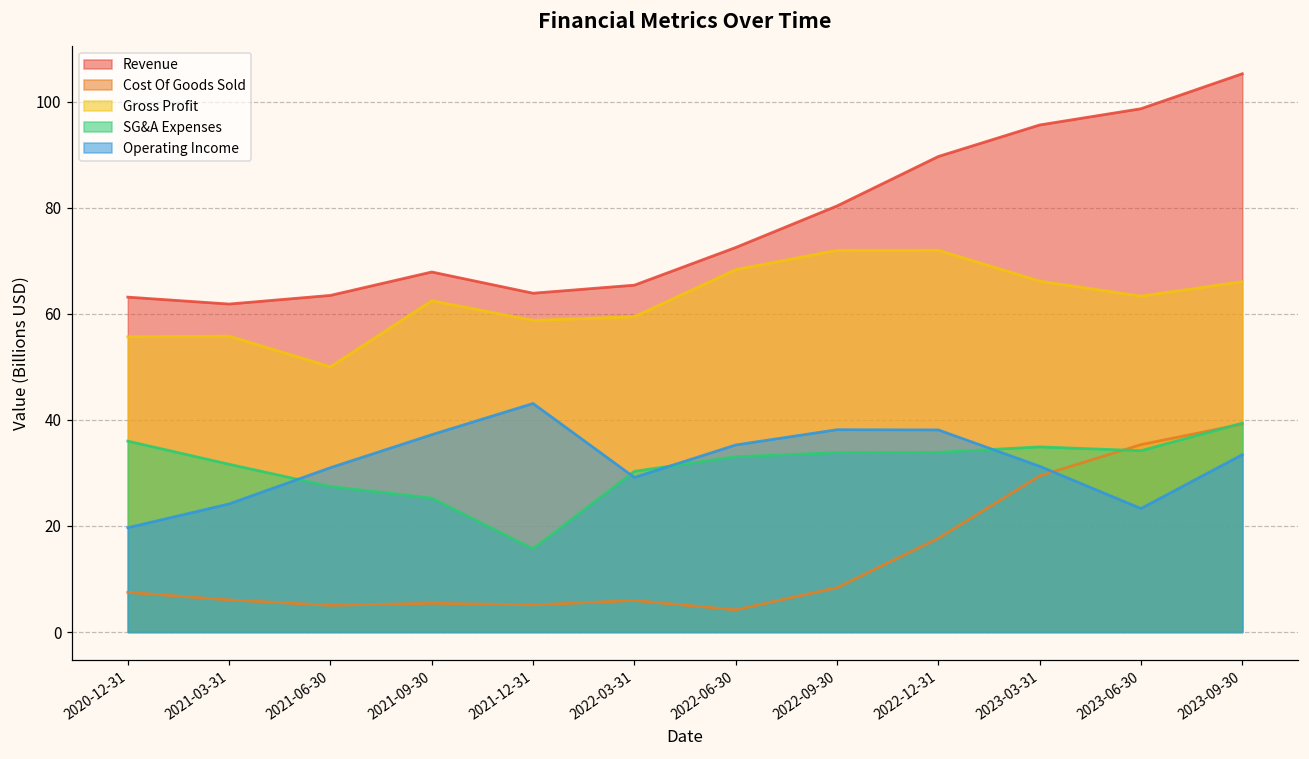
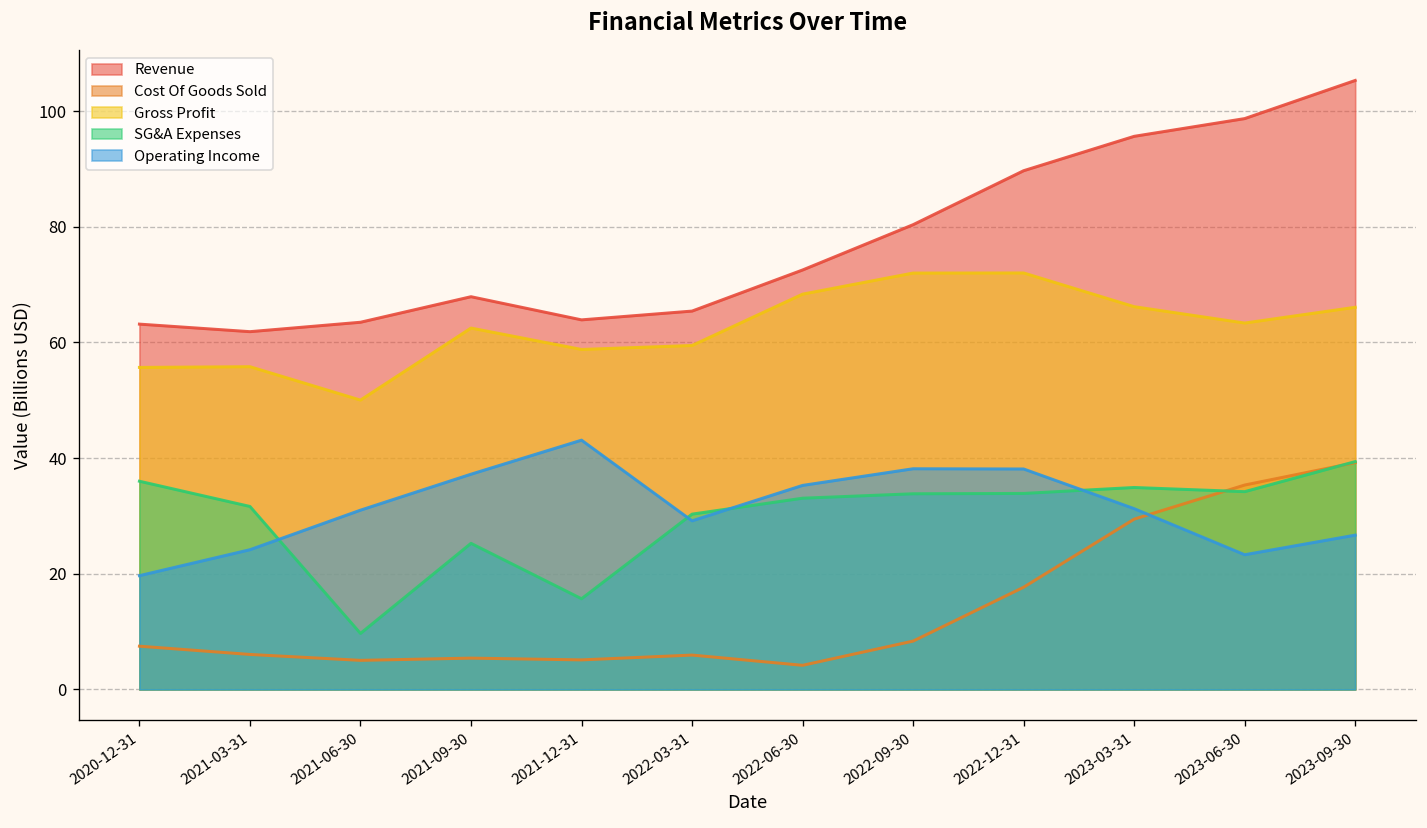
SG&A Expenses, 2021-06-30: 27 -> 10
Operating Income, 2023-09-30: 33 -> 27
